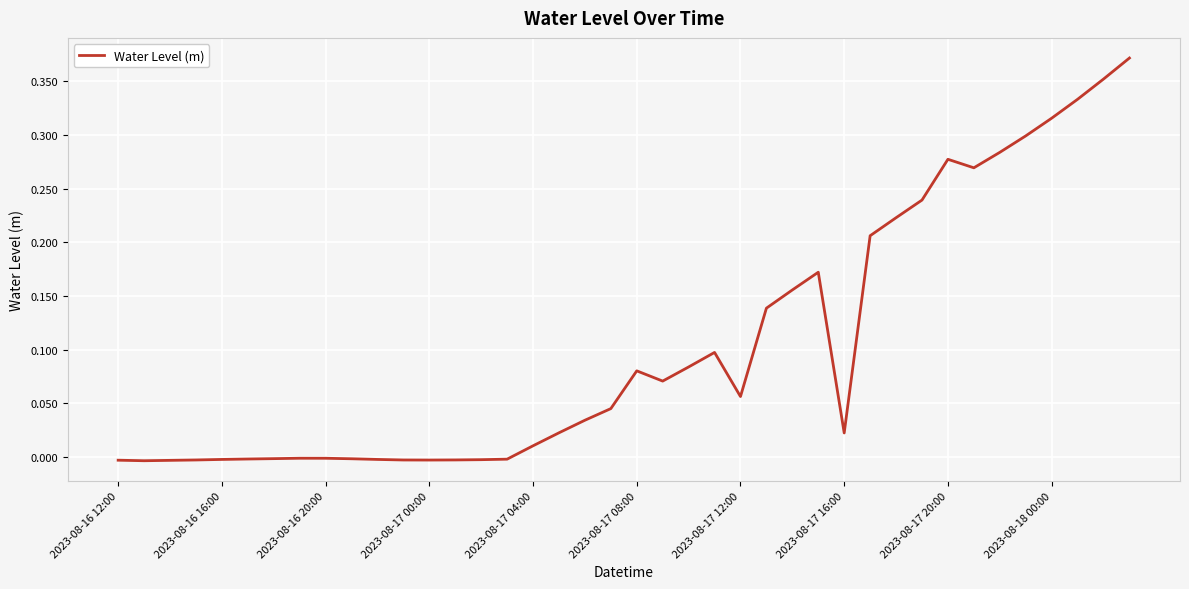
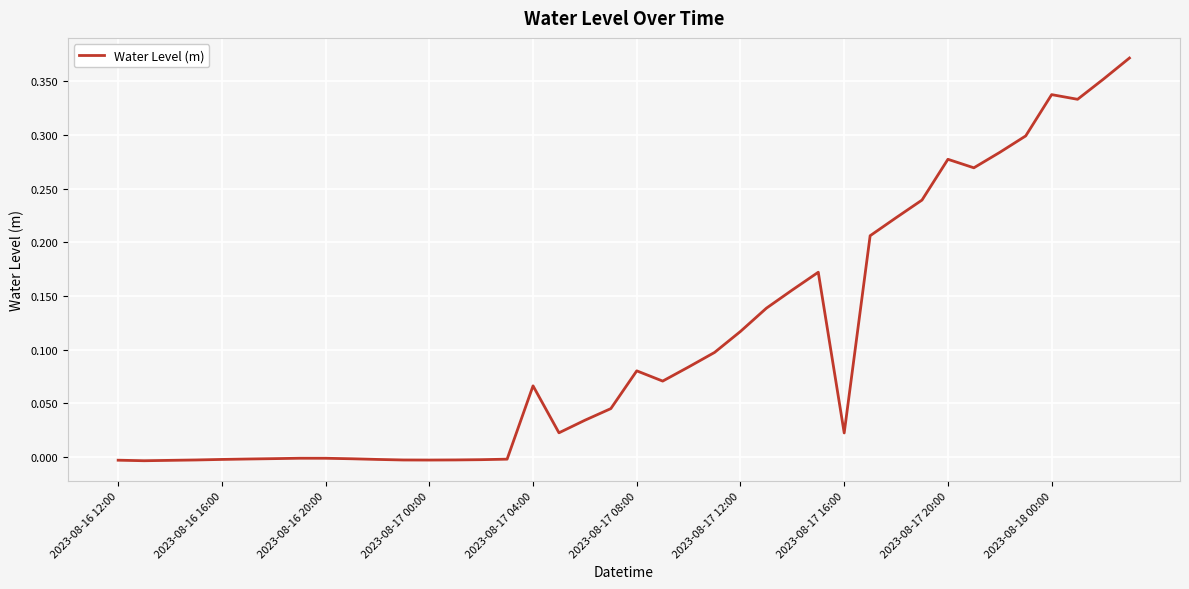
2023-08-17 04:00: 0.010 -> 0.066
2023-08-17 12:00: 0.056 -> 0.117
2023-08-18 00:00: 0.316 -> 0.338
